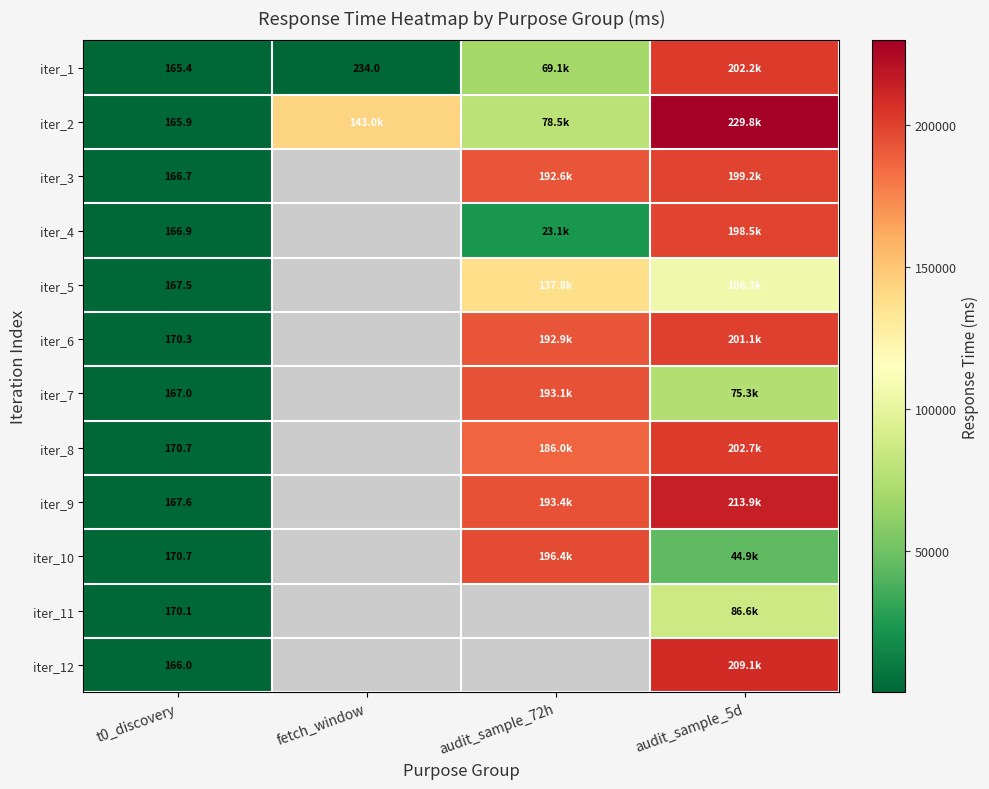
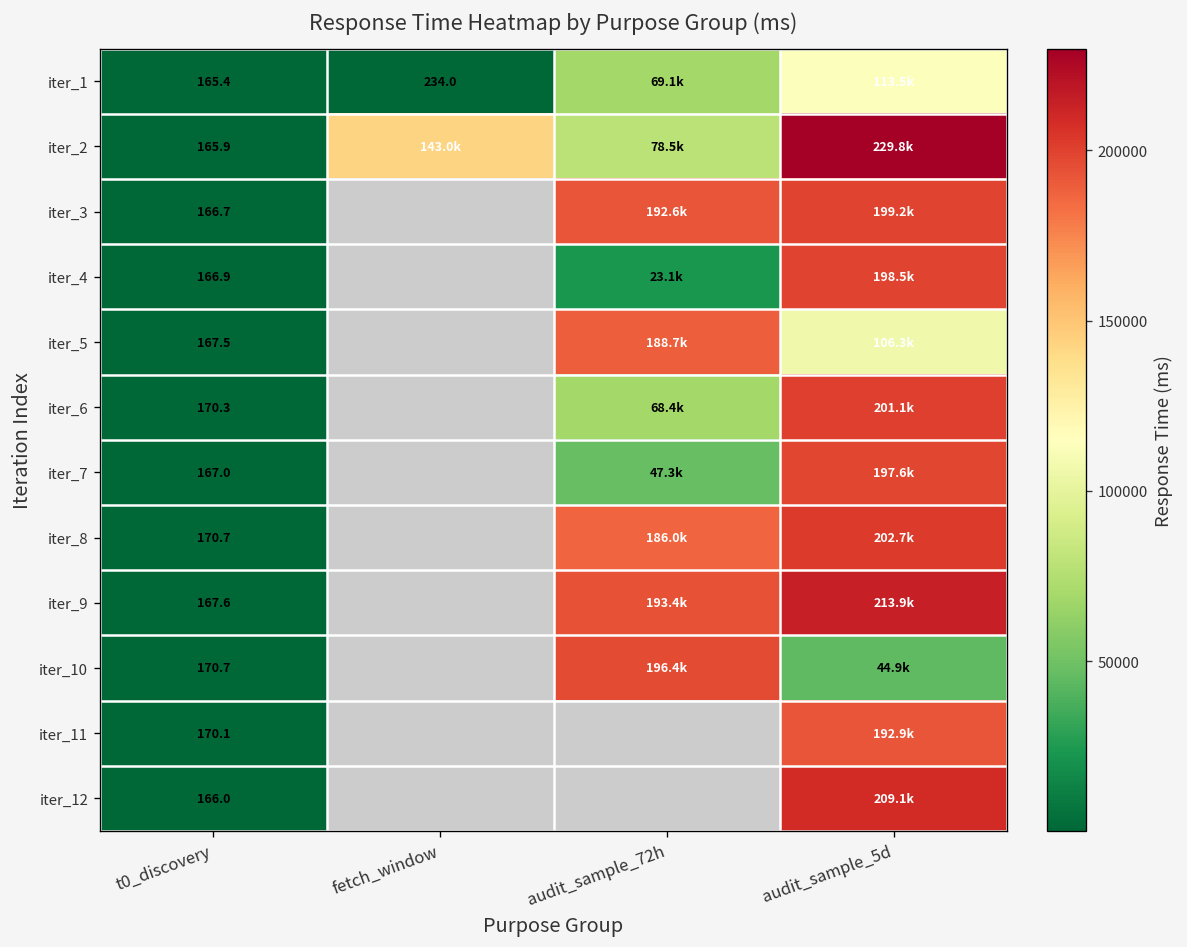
iter_1, audit_sample_5d: 202.2k -> 113.5k
iter_5, audit_sample_72h: 137.8k -> 188.7k
iter_6, audit_sample_72h: 192.9k -> 68.4k
iter_7, audit_sample_72h: 193.1k -> 47.3k
iter_7, audit_sample_5d: 75.3k -> 197.6k
iter_11, audit_sample_5d: 86.6k -> 192.9k
